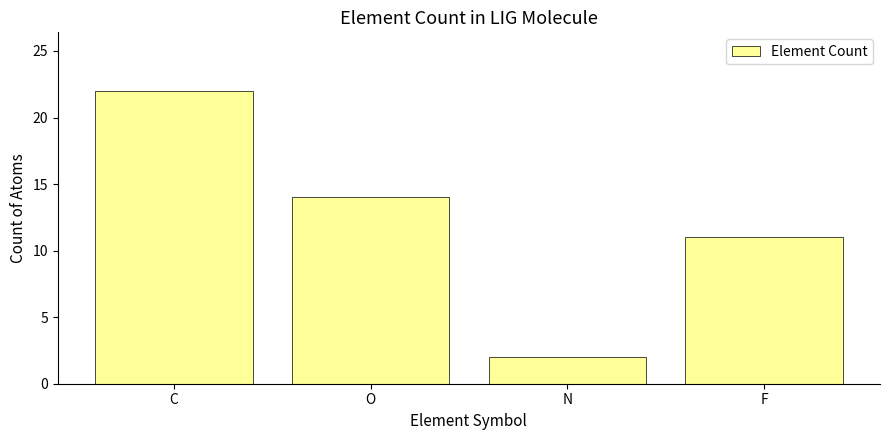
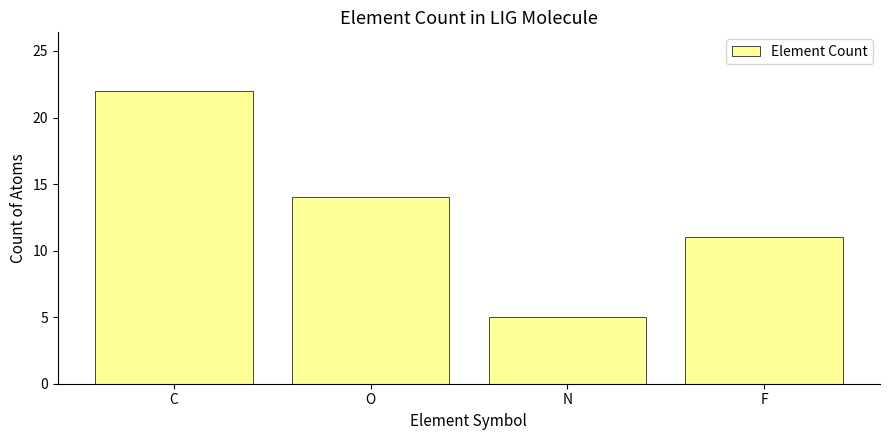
N: 2 -> 5
